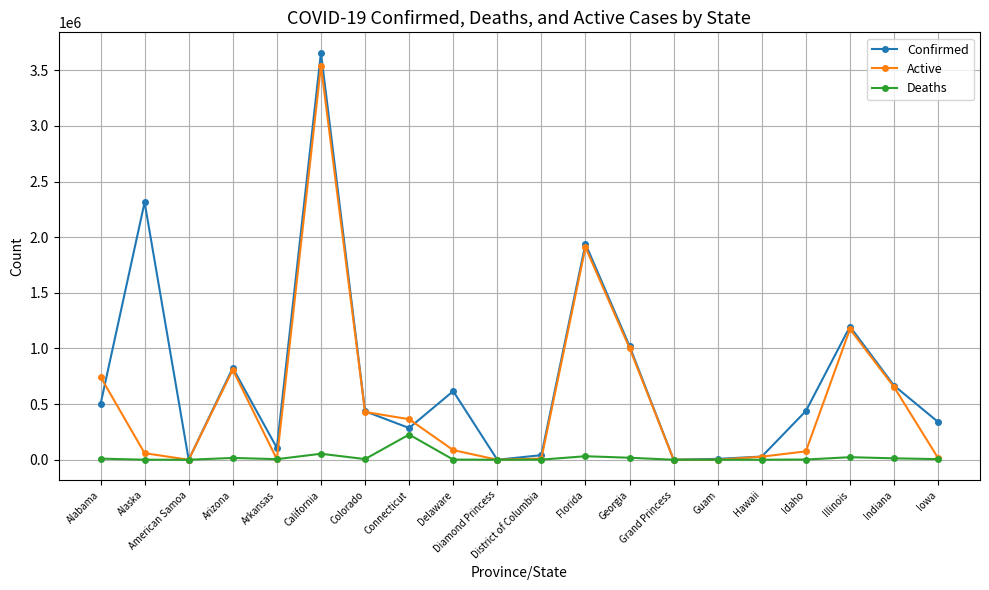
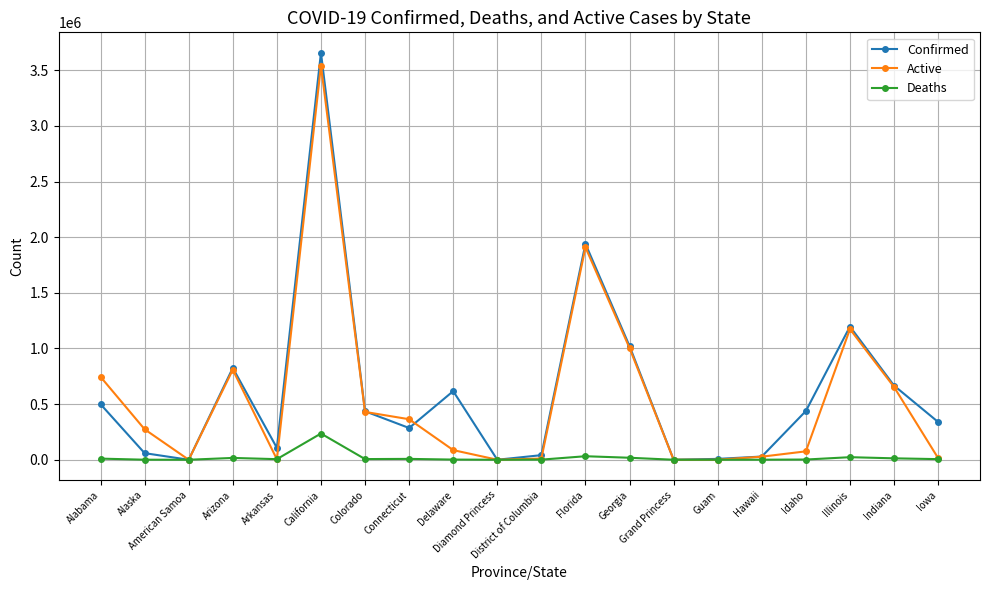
Confirmed, Alaska: 2310000 -> 60000
Active, Alaska: 60000 -> 270000
Deaths, California: 50000 -> 240000
Deaths, Connecticut: 230000 -> 10000
